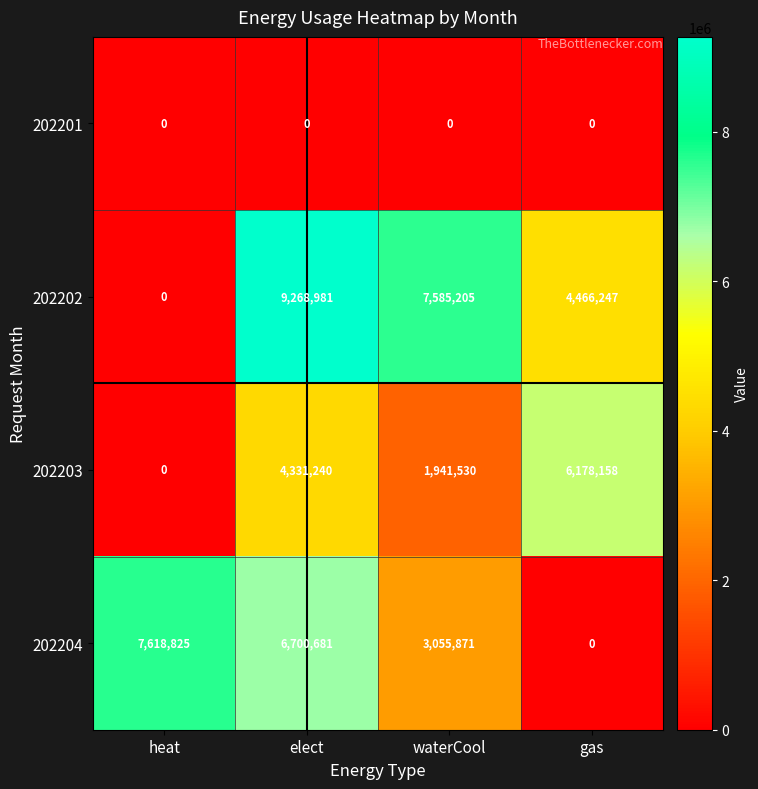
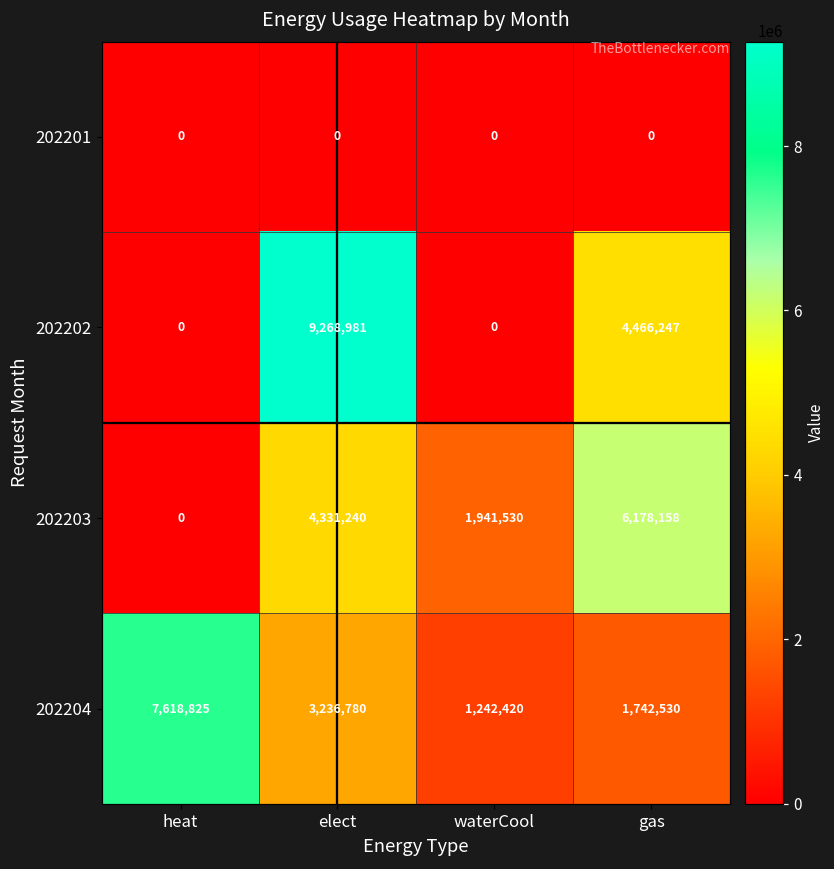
202202, waterCool: 7,585,205 -> 0
202204, elect: 6,700,681 -> 3,236,780
202204, waterCool: 3,055,871 -> 1,242,420
202204, gas: 0 -> 1,742,530
